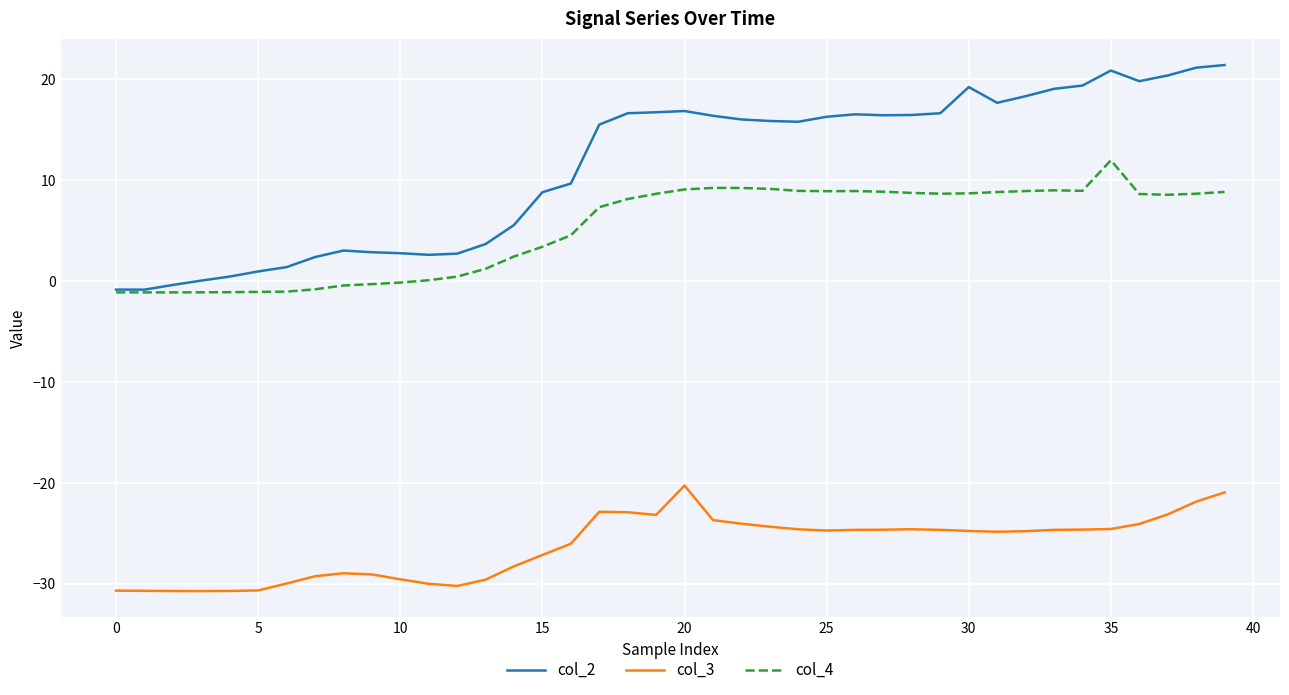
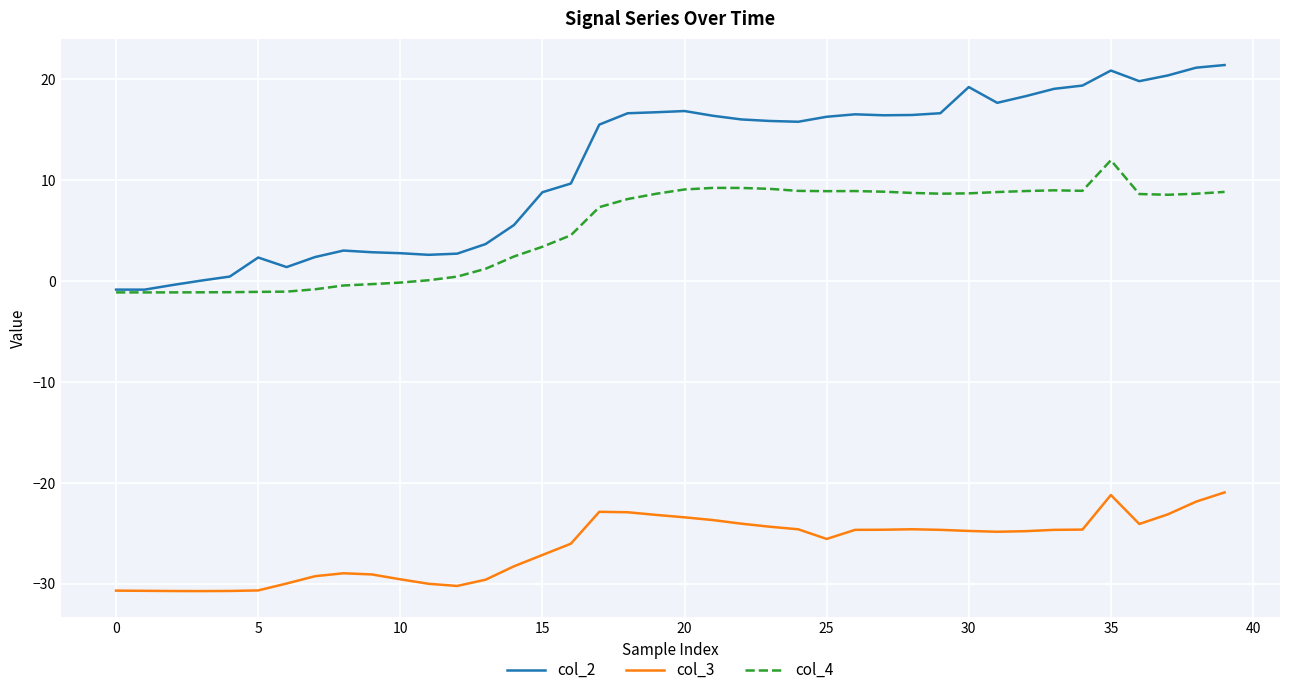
col_2, 5: 0.9 -> 2.3
col_3, 20: -20.3 -> -23.4
col_3, 25: -24.7 -> -25.6
col_3, 35: -24.6 -> -21.2
